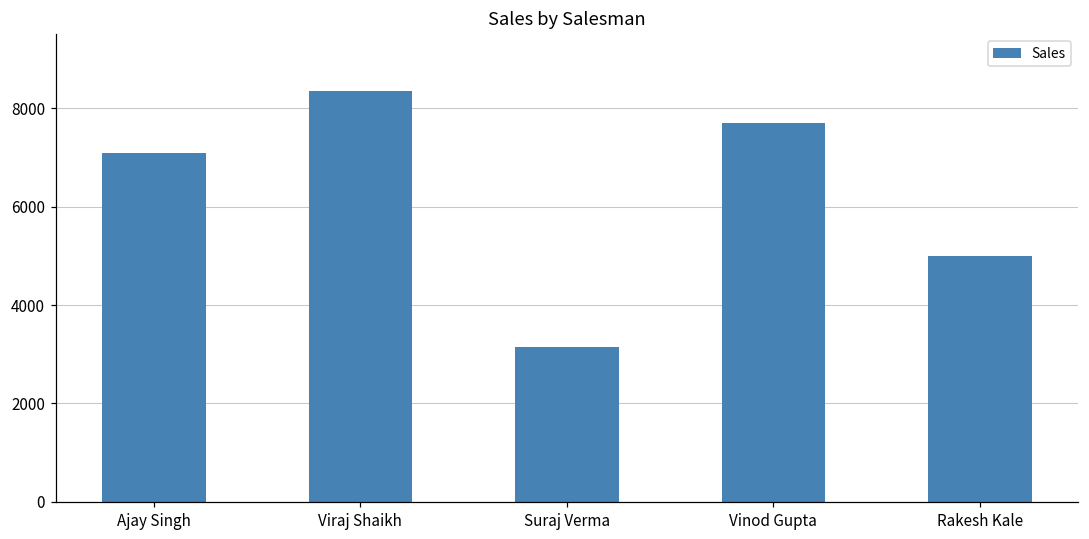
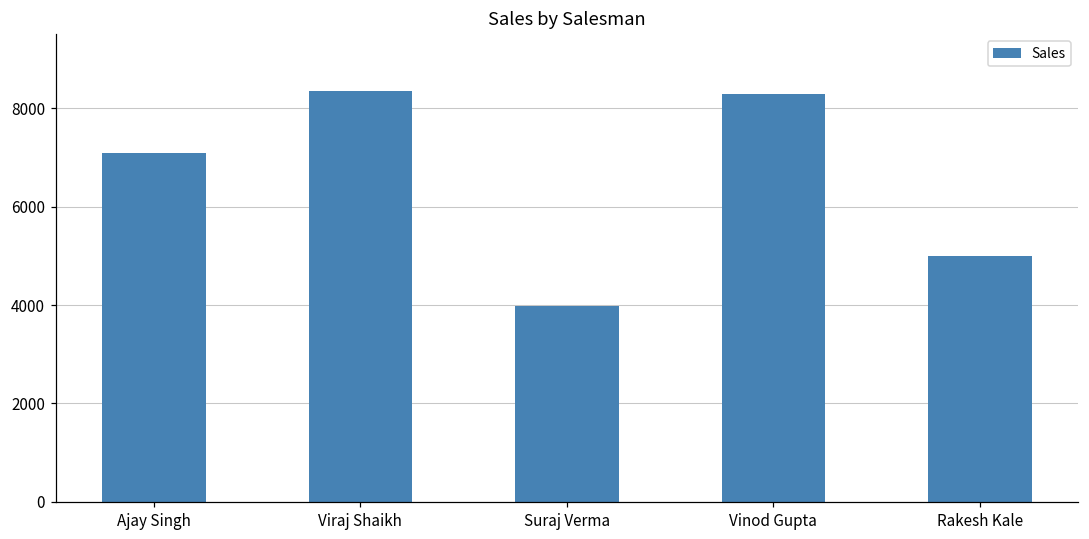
Suraj Verma: 3100 -> 4000
Vinod Gupta: 7700 -> 8300
